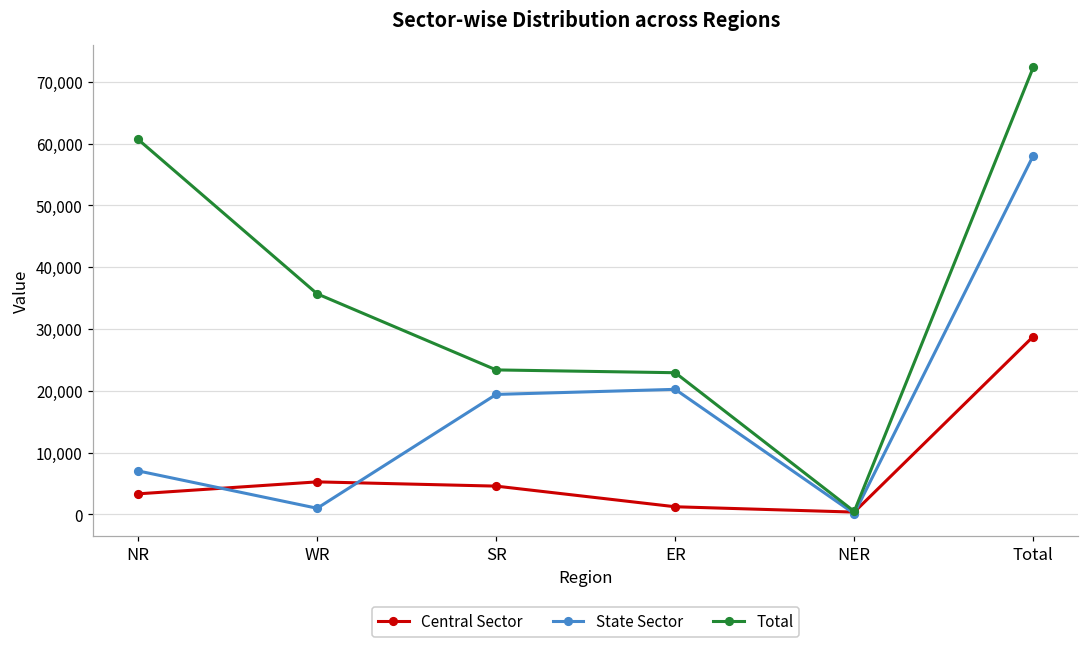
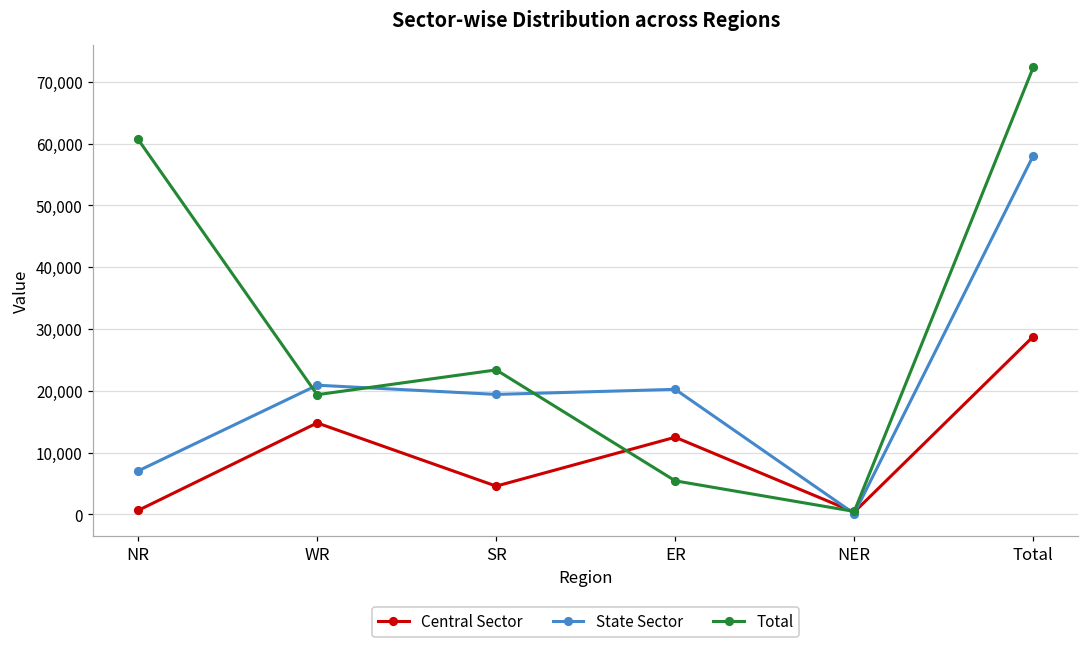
Central Sector, NR: 3,000 -> 1,000
Central Sector, WR: 5,000 -> 15,000
State Sector, WR: 1,000 -> 21,000
Total, WR: 36,000 -> 19,000
Central Sector, ER: 1,000 -> 12,000
Total, ER: 23,000 -> 5,000
